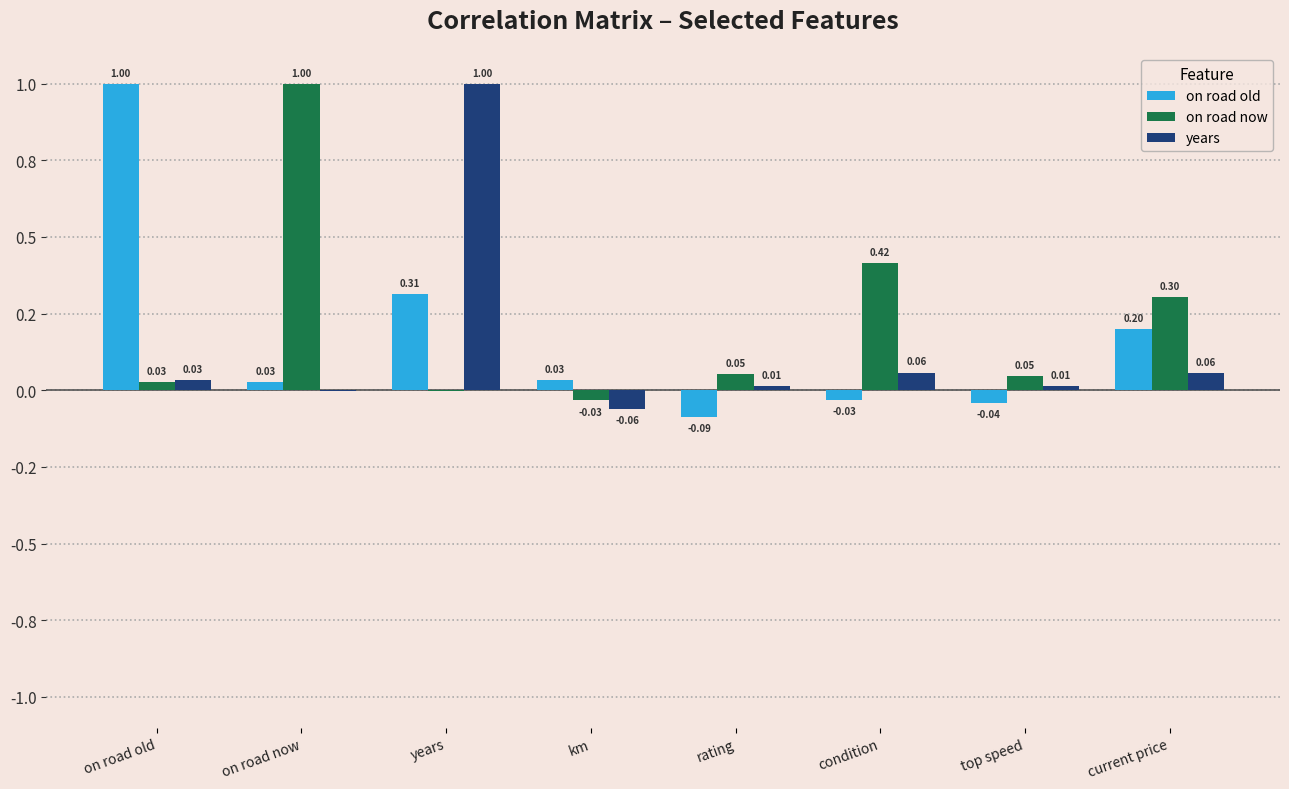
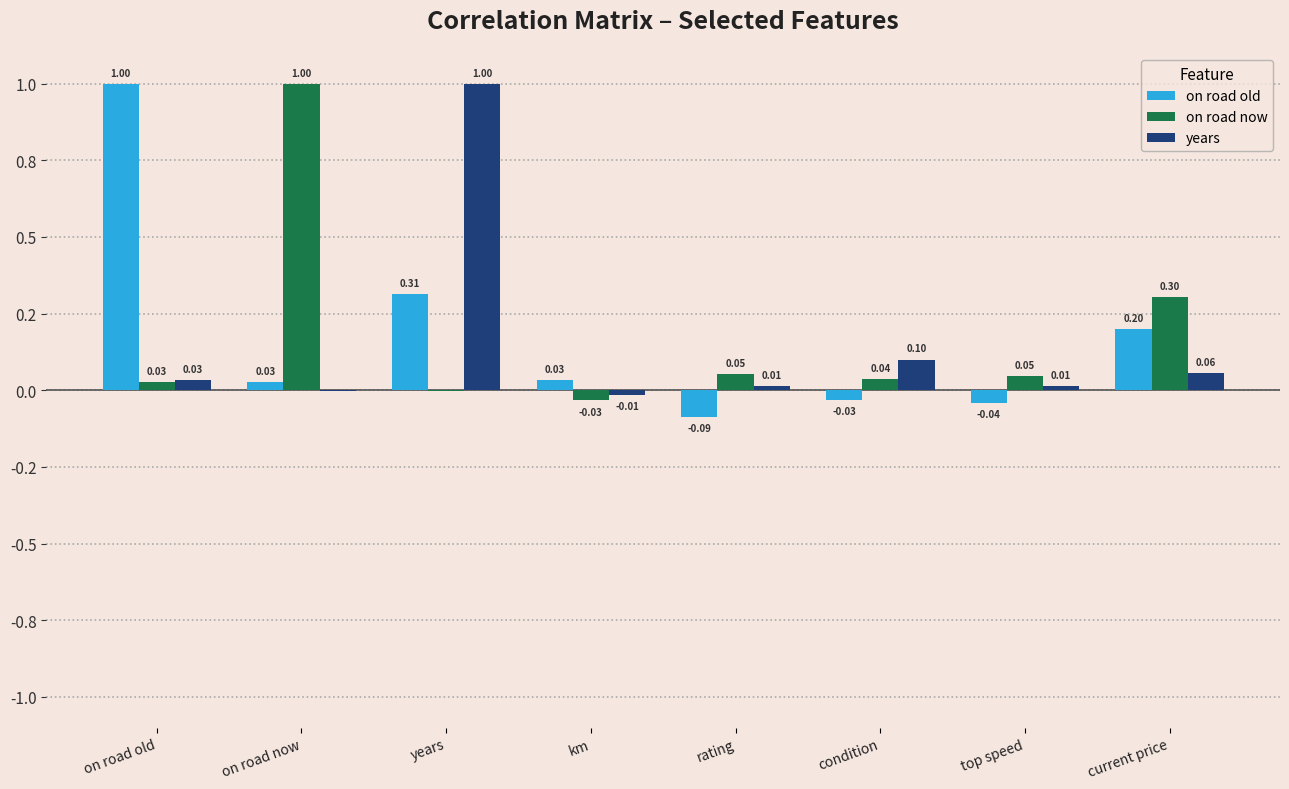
years, km: -0.06 -> -0.01
on road now, condition: 0.42 -> 0.04
years, condition: 0.06 -> 0.10
